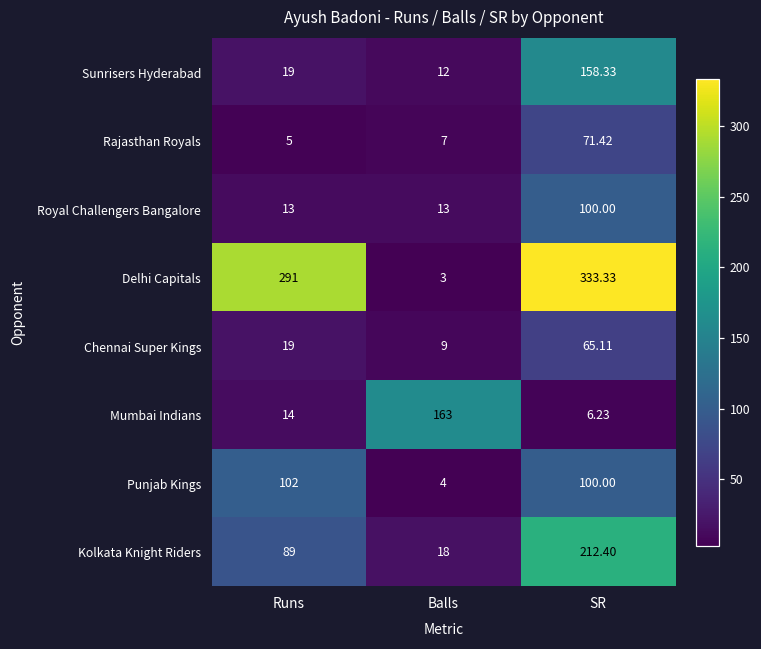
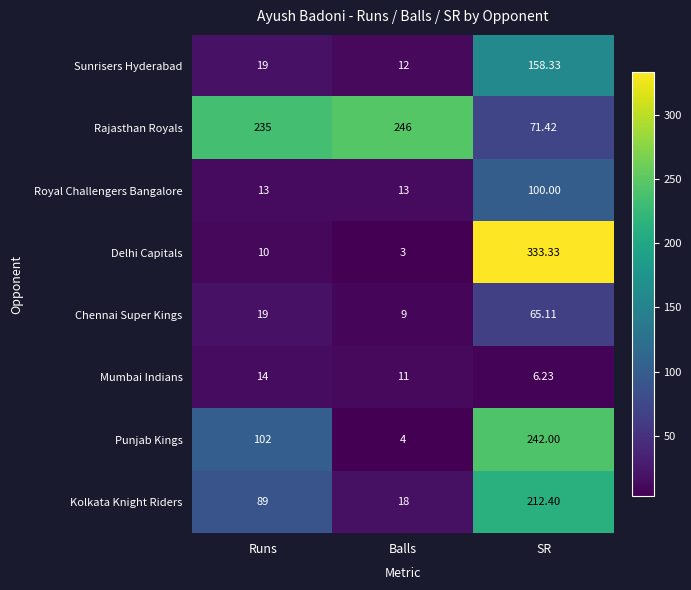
Rajasthan Royals, Runs: 5 -> 235
Rajasthan Royals, Balls: 7 -> 246
Delhi Capitals, Runs: 291 -> 10
Mumbai Indians, Balls: 163 -> 11
Punjab Kings, SR: 100.00 -> 242.00
